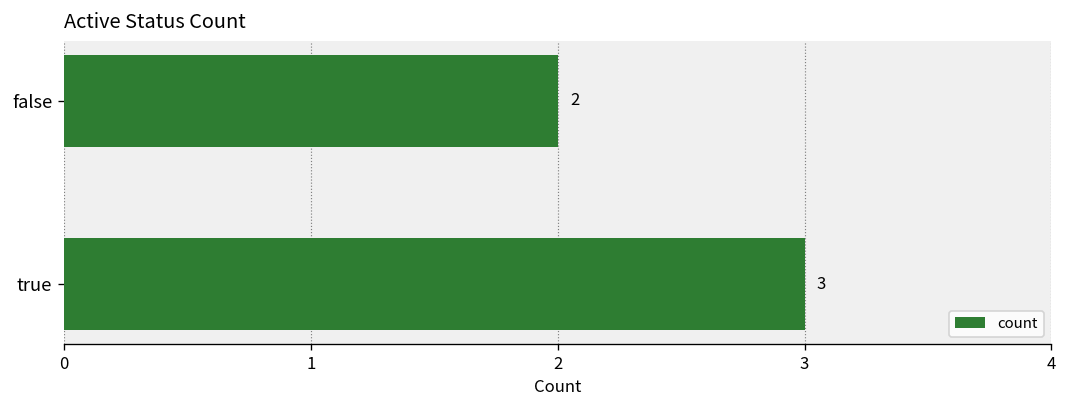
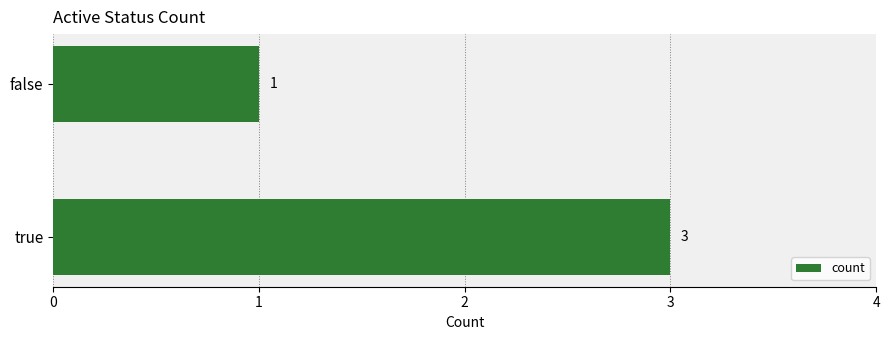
false: 2 -> 1
